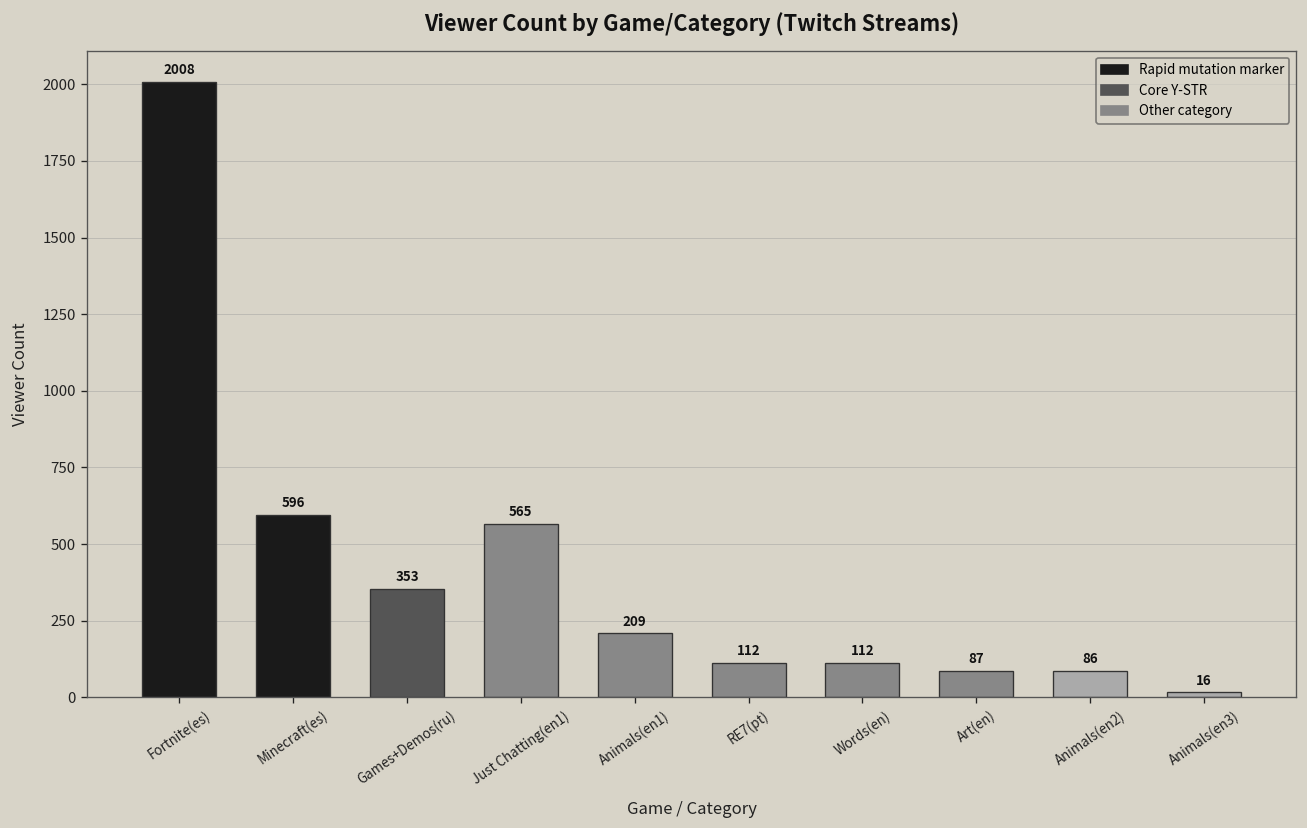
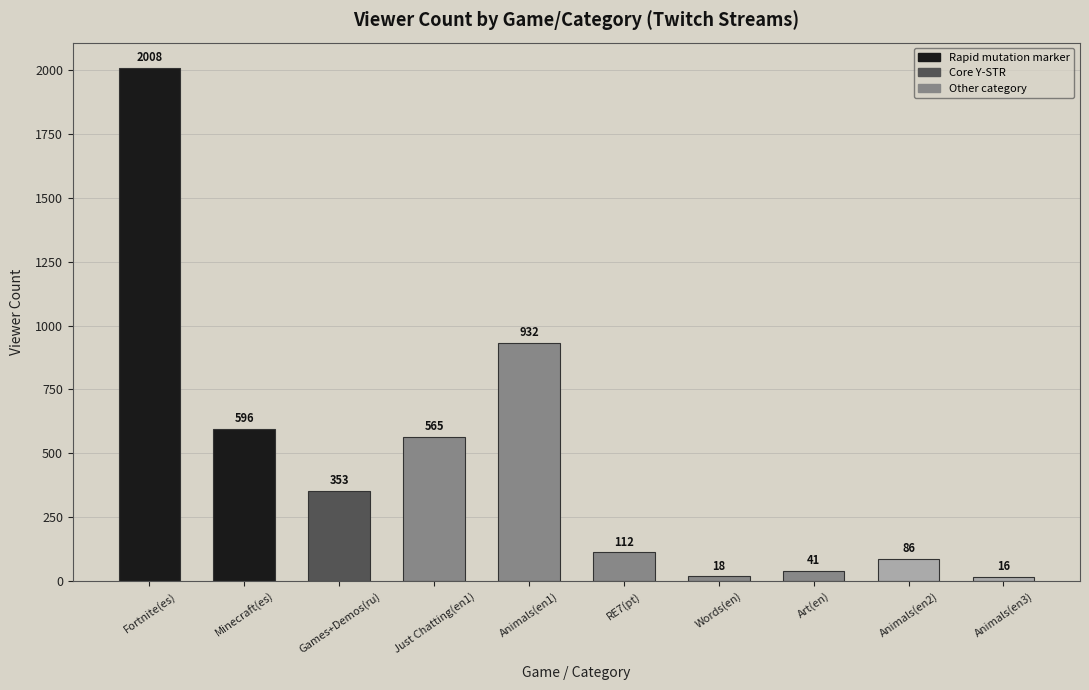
Animals(en1): 209 -> 932
Words(en): 112 -> 18
Art(en): 87 -> 41
